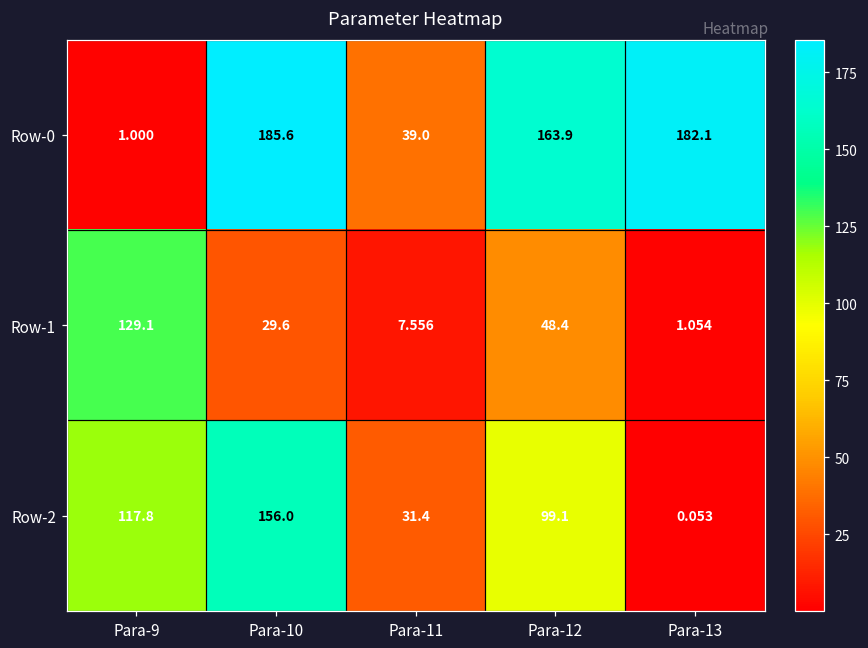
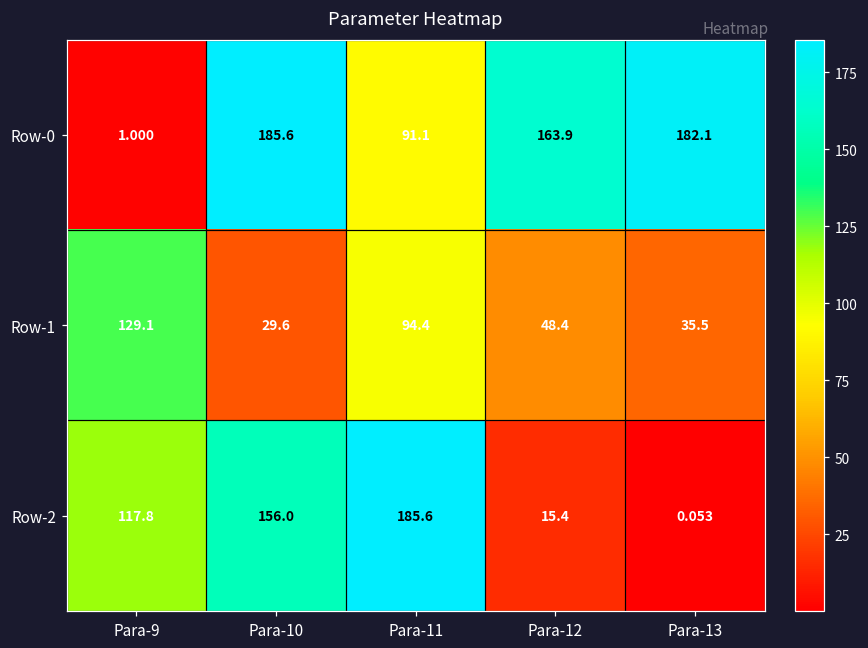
Row-0, Para-11: 39.0 -> 91.1
Row-1, Para-11: 7.556 -> 94.4
Row-1, Para-13: 1.054 -> 35.5
Row-2, Para-11: 31.4 -> 185.6
Row-2, Para-12: 99.1 -> 15.4
